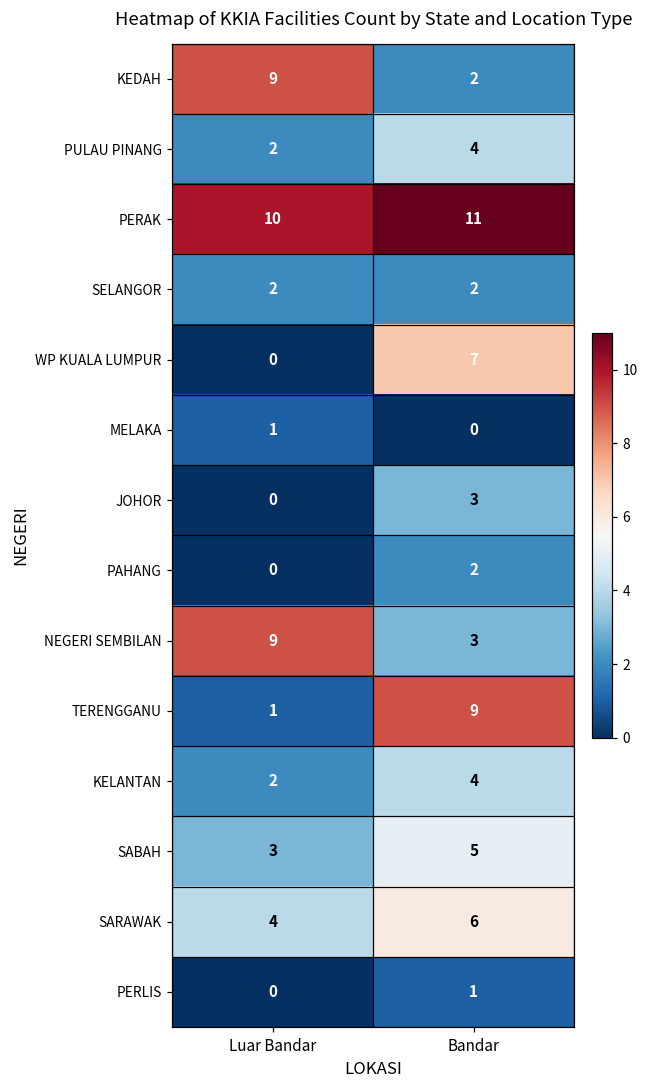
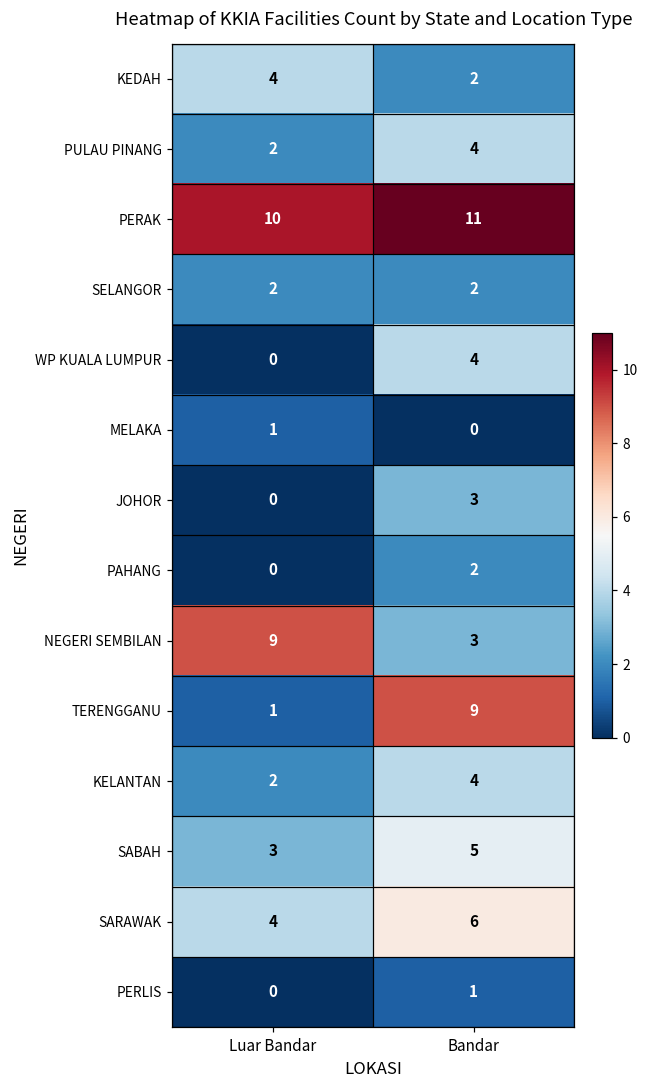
KEDAH, Luar Bandar: 9 -> 4
WP KUALA LUMPUR, Bandar: 7 -> 4
